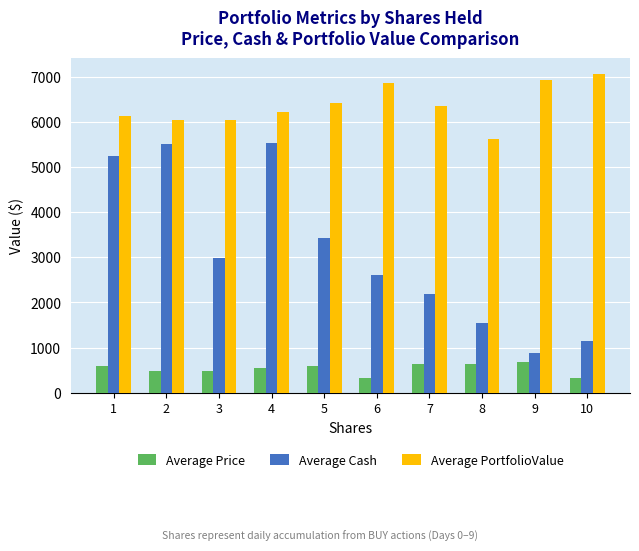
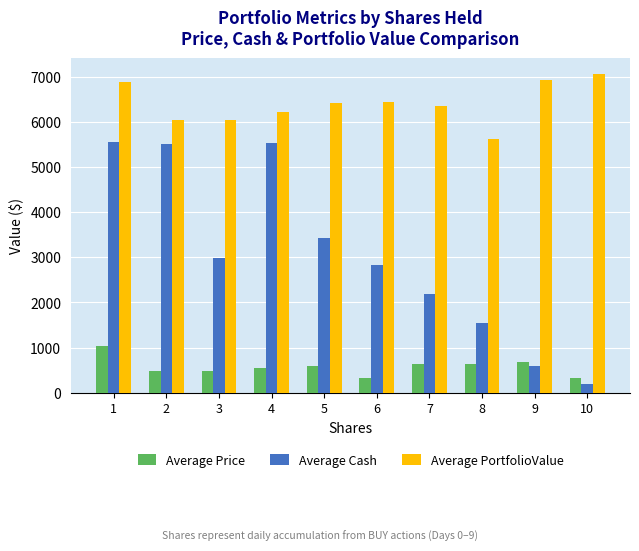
Average Price, 1: 600 -> 1000
Average Cash, 1: 5200 -> 5500
Average PortfolioValue, 1: 6100 -> 6900
Average Cash, 6: 2600 -> 2800
Average PortfolioValue, 6: 6900 -> 6400
Average Cash, 9: 900 -> 600
Average Cash, 10: 1100 -> 200
